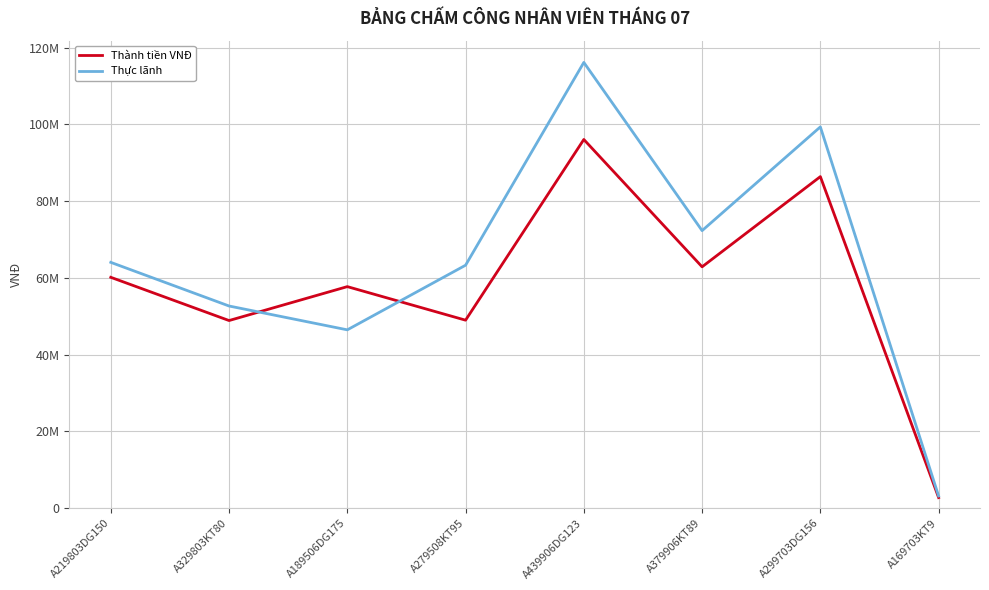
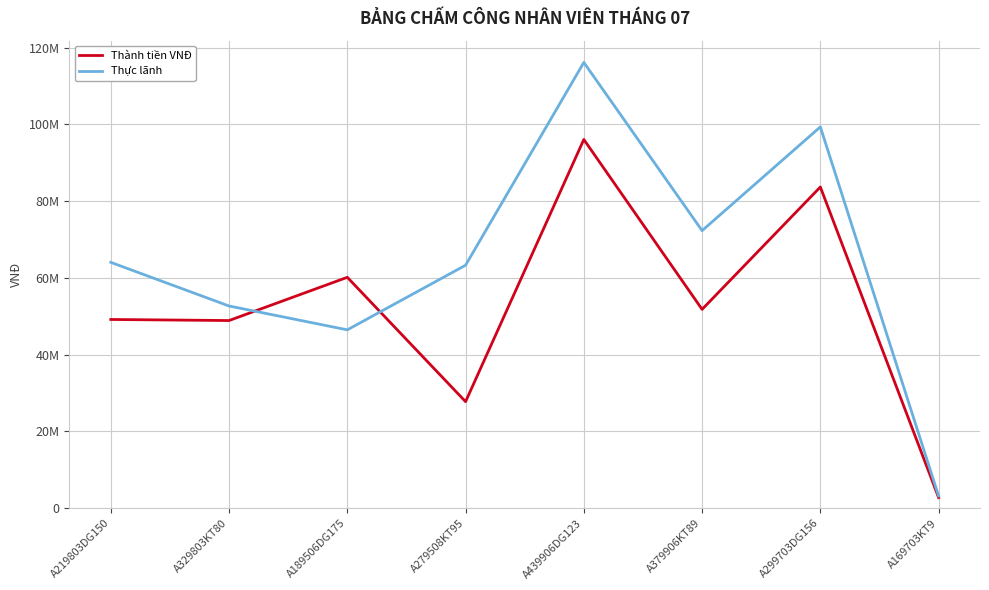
Thành tiền VNĐ, A219803DG150: 60000000 -> 49000000
Thành tiền VNĐ, A189506DG175: 58000000 -> 60000000
Thành tiền VNĐ, A279508KT95: 49000000 -> 28000000
Thành tiền VNĐ, A379906KT89: 63000000 -> 52000000
Thành tiền VNĐ, A299703DG156: 86000000 -> 84000000
